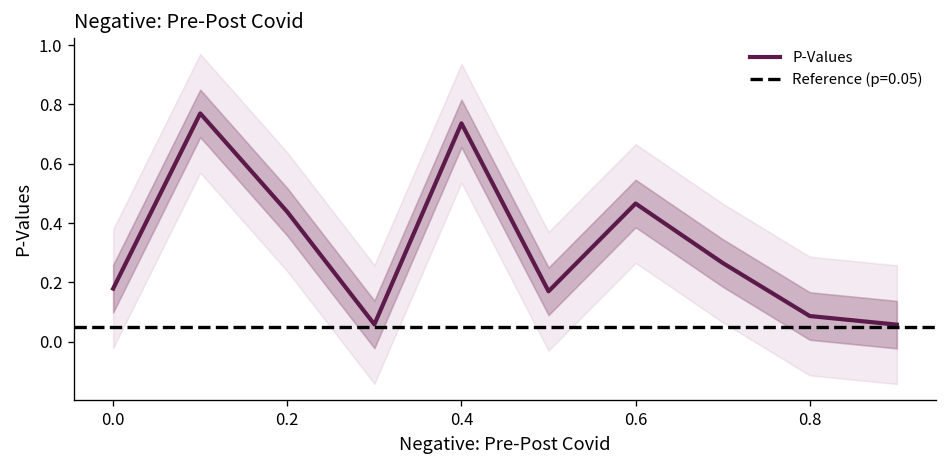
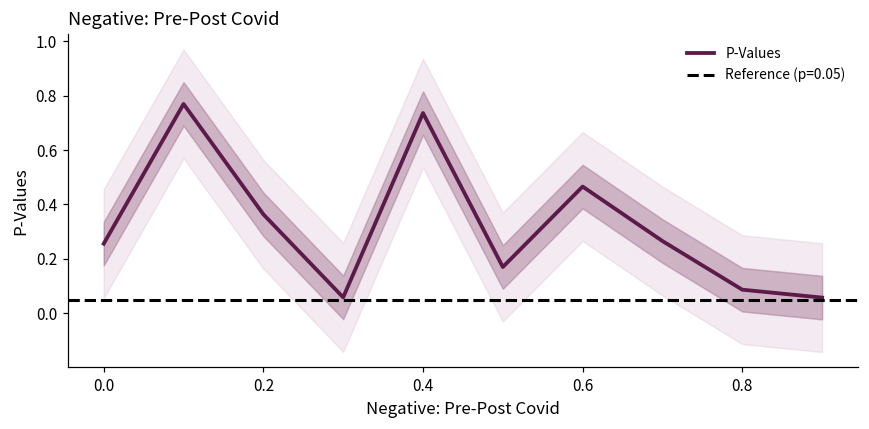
P-Values, 0.0: 0.18 -> 0.26
P-Values, 0.2: 0.44 -> 0.36
